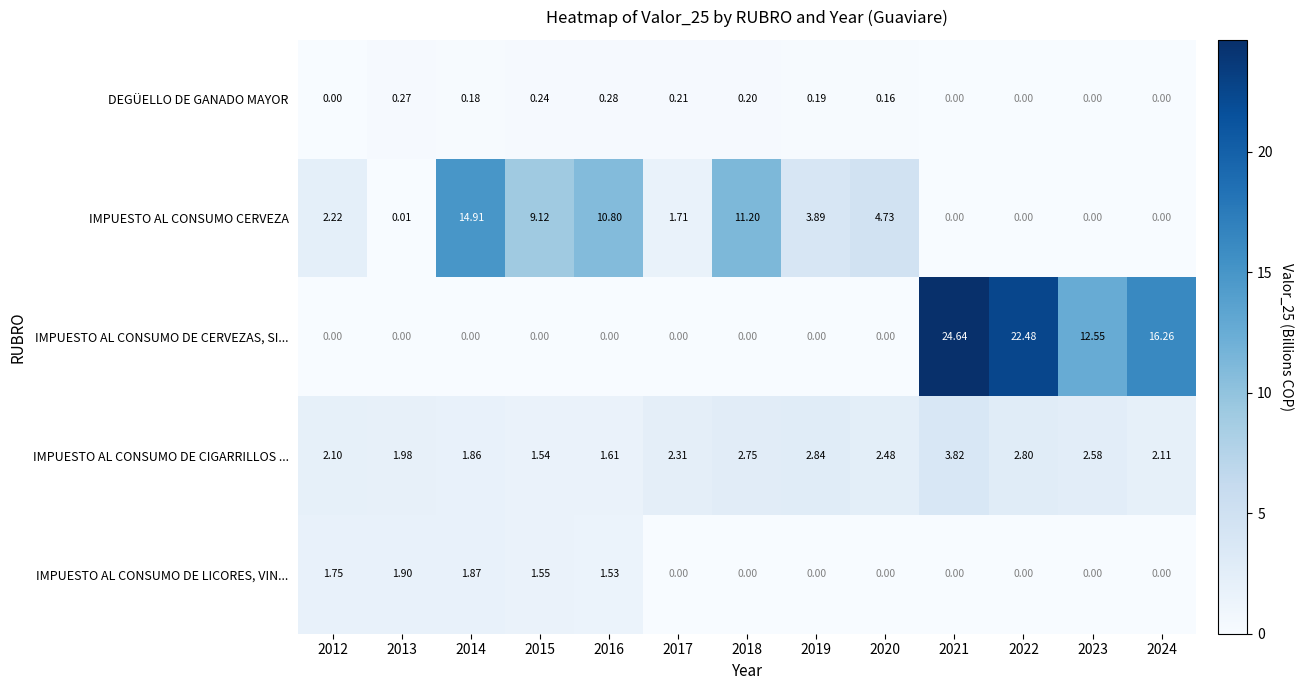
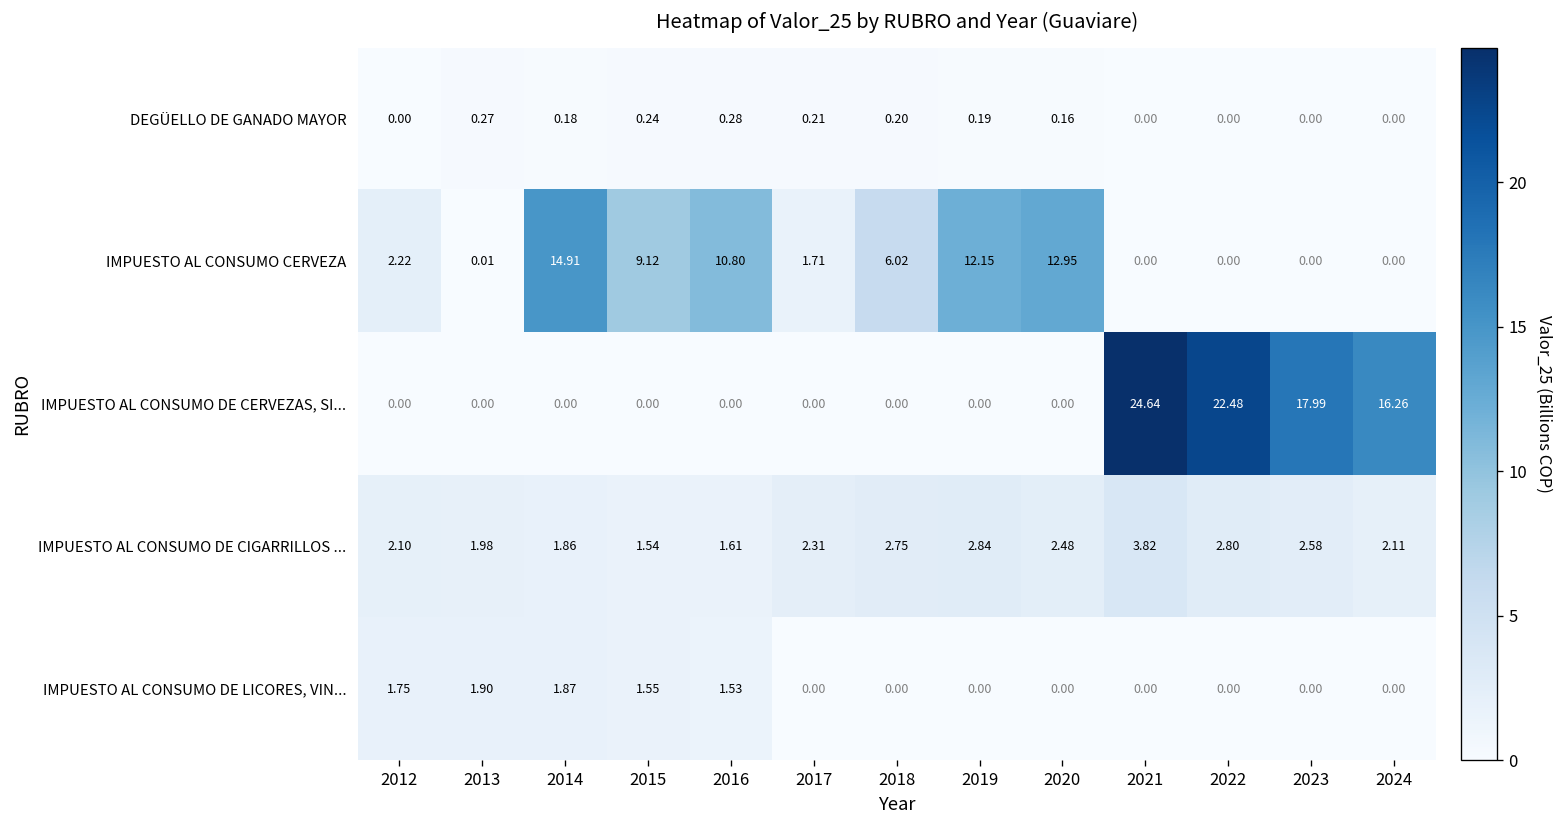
IMPUESTO AL CONSUMO CERVEZA, 2018: 11.20 -> 6.02
IMPUESTO AL CONSUMO CERVEZA, 2019: 3.89 -> 12.15
IMPUESTO AL CONSUMO CERVEZA, 2020: 4.73 -> 12.95
IMPUESTO AL CONSUMO DE CERVEZAS, SI..., 2023: 12.55 -> 17.99
